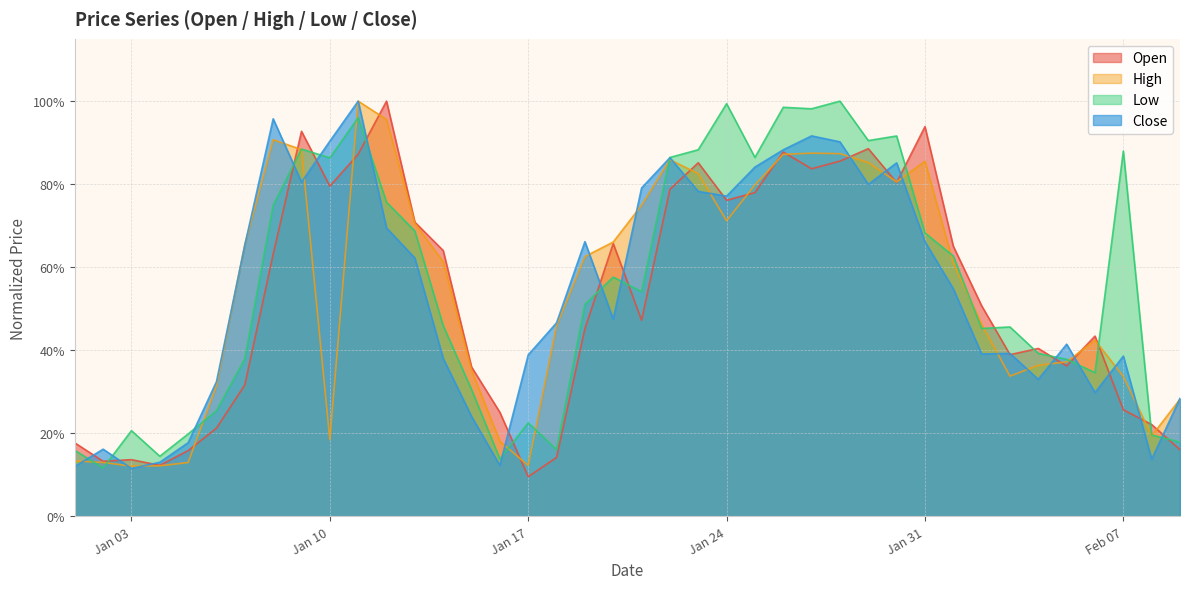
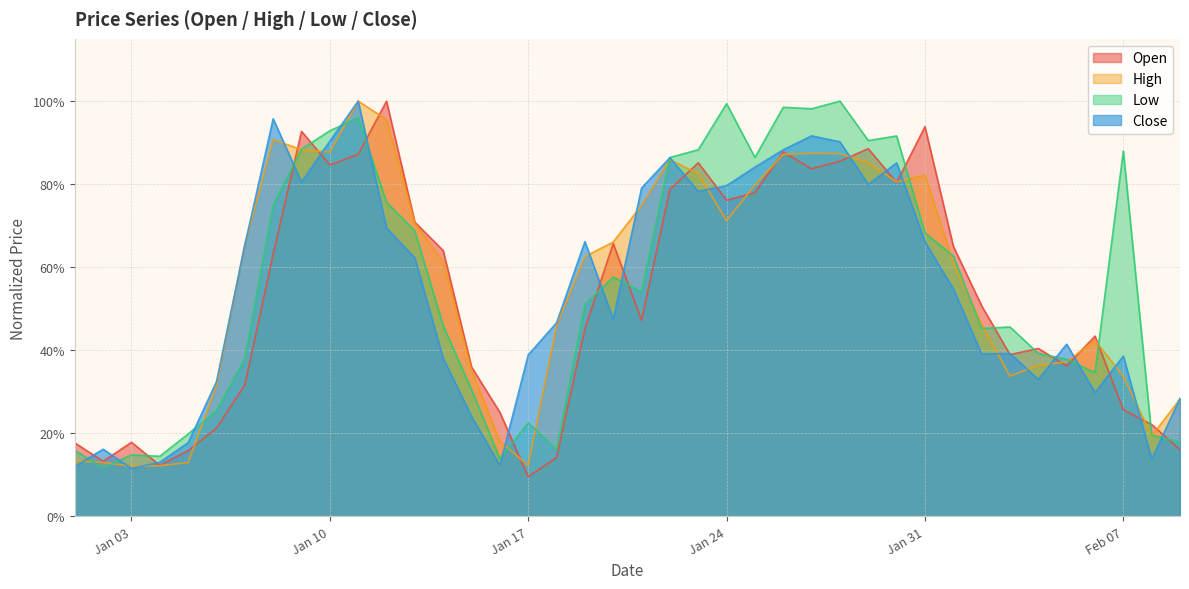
Open, Jan 03: 14% -> 18%
Low, Jan 03: 21% -> 15%
Open, Jan 10: 80% -> 85%
High, Jan 10: 18% -> 88%
Low, Jan 10: 86% -> 93%
Close, Jan 24: 77% -> 80%
High, Jan 31: 86% -> 82%
